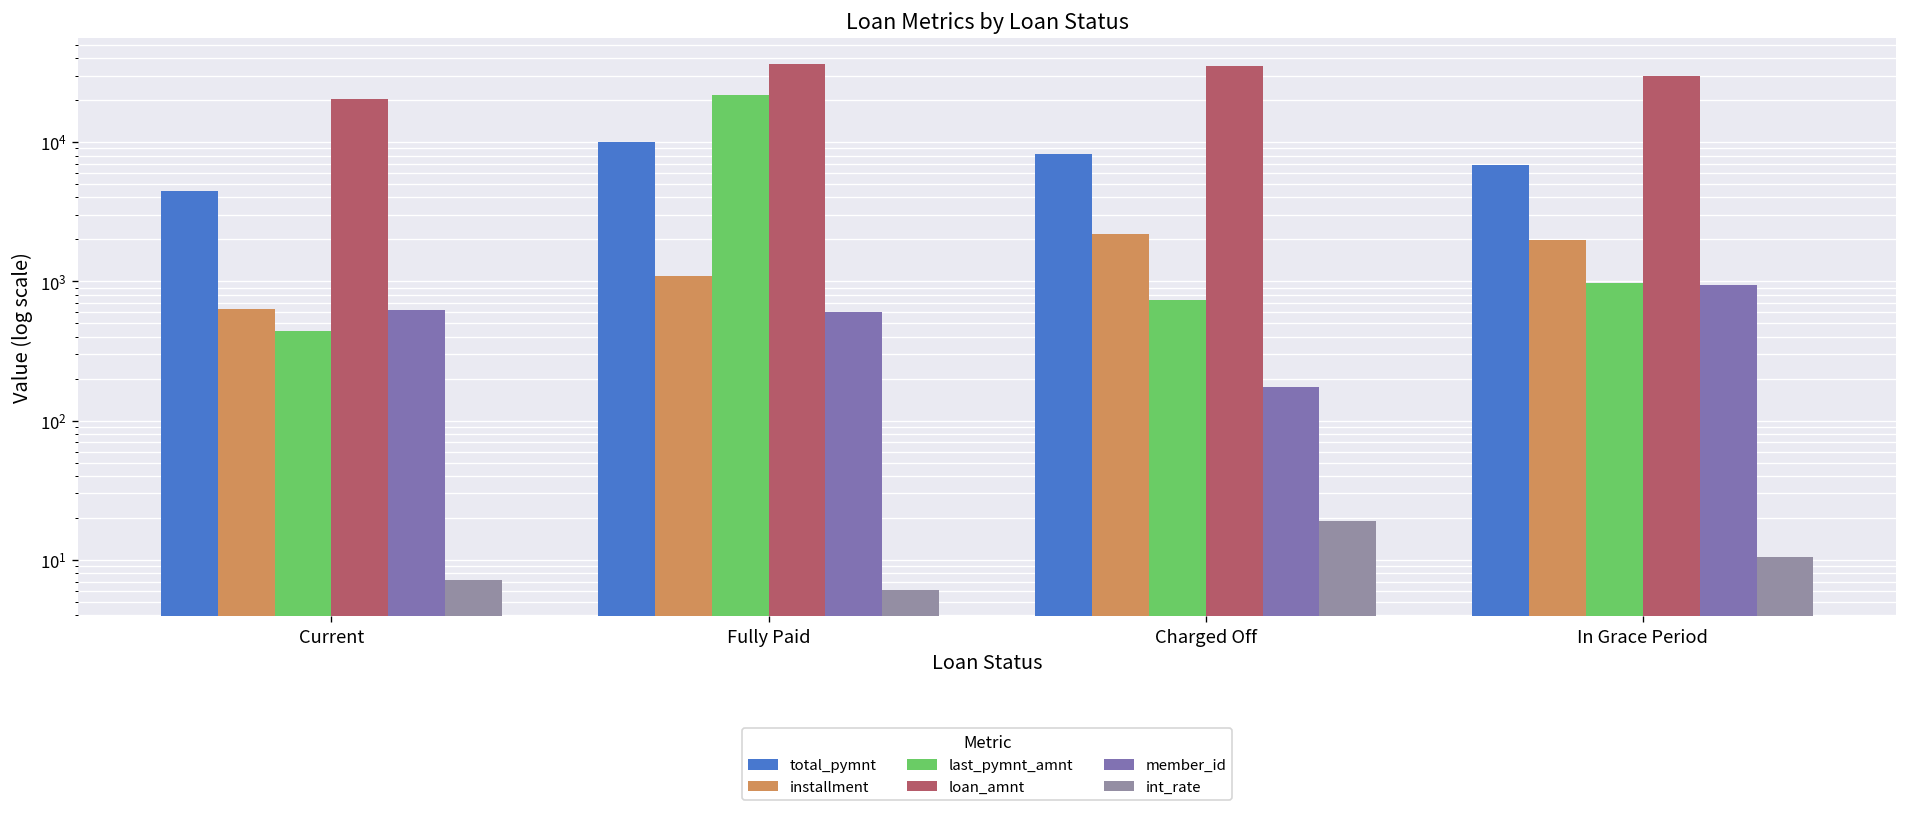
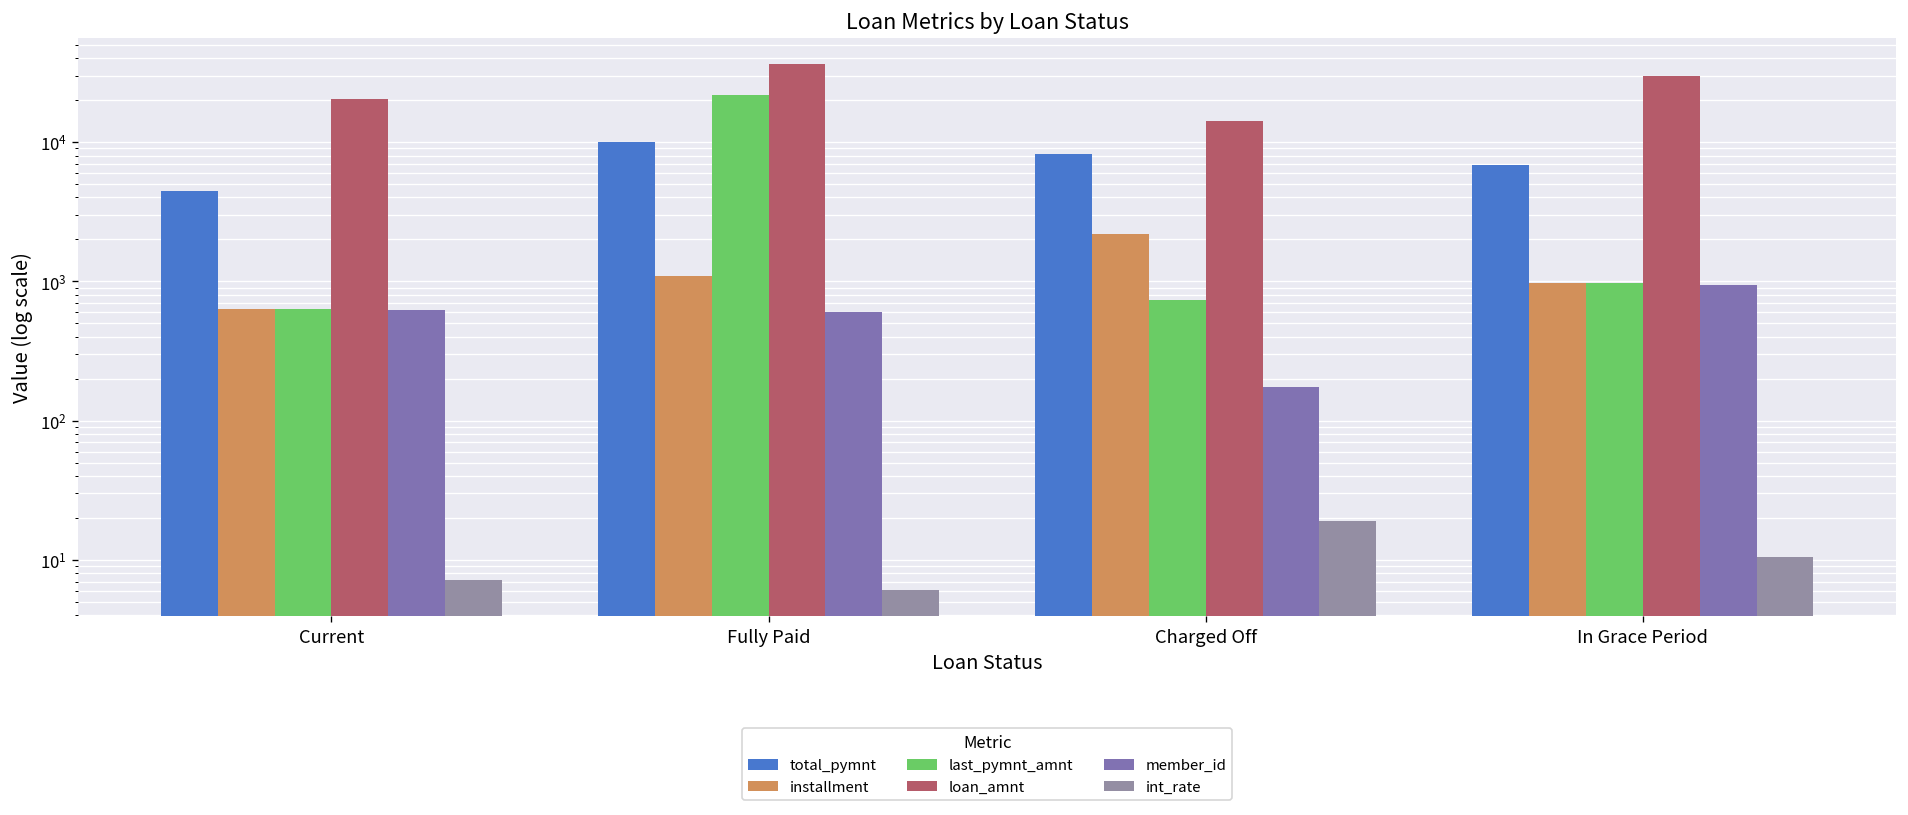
last_pymnt_amnt, Current: 440 -> 600
loan_amnt, Charged Off: 35000 -> 14000
installment, In Grace Period: 2000 -> 1000
